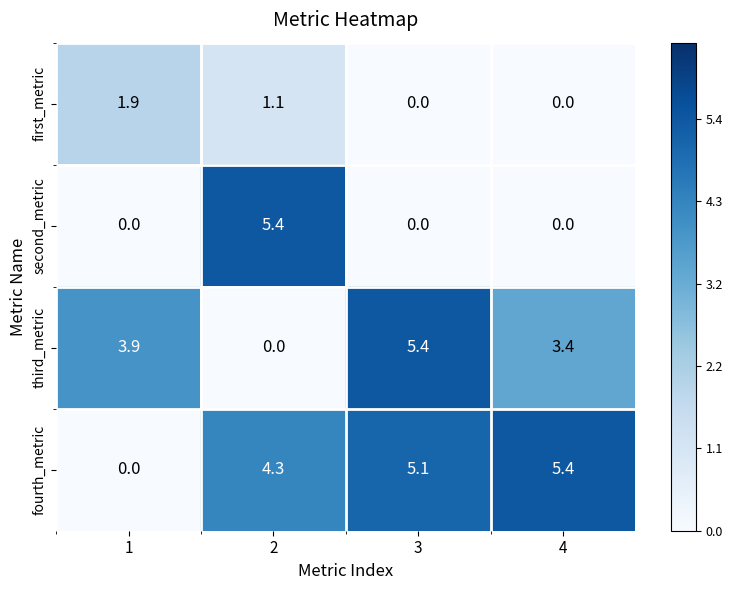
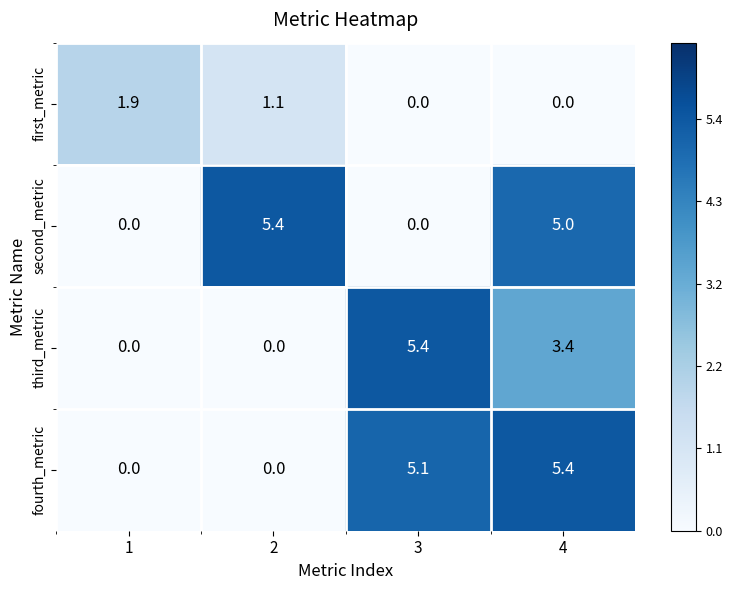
second_metric, 4: 0.0 -> 5.0
third_metric, 1: 3.9 -> 0.0
fourth_metric, 2: 4.3 -> 0.0
